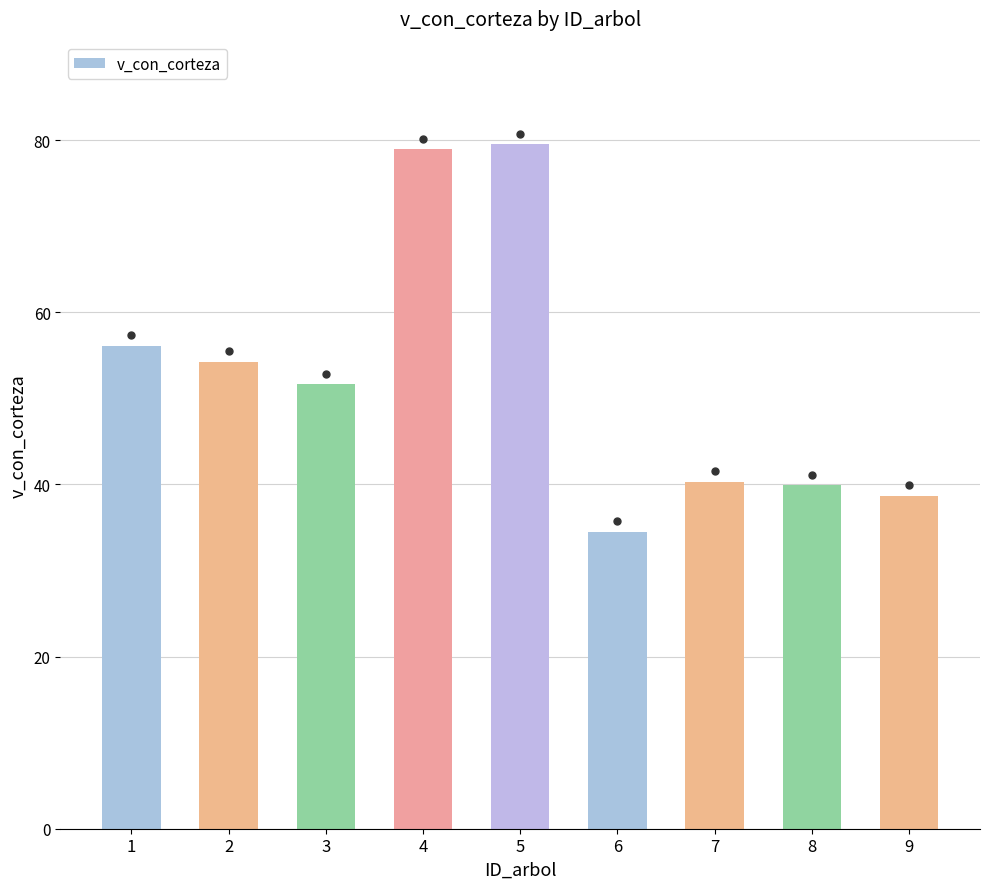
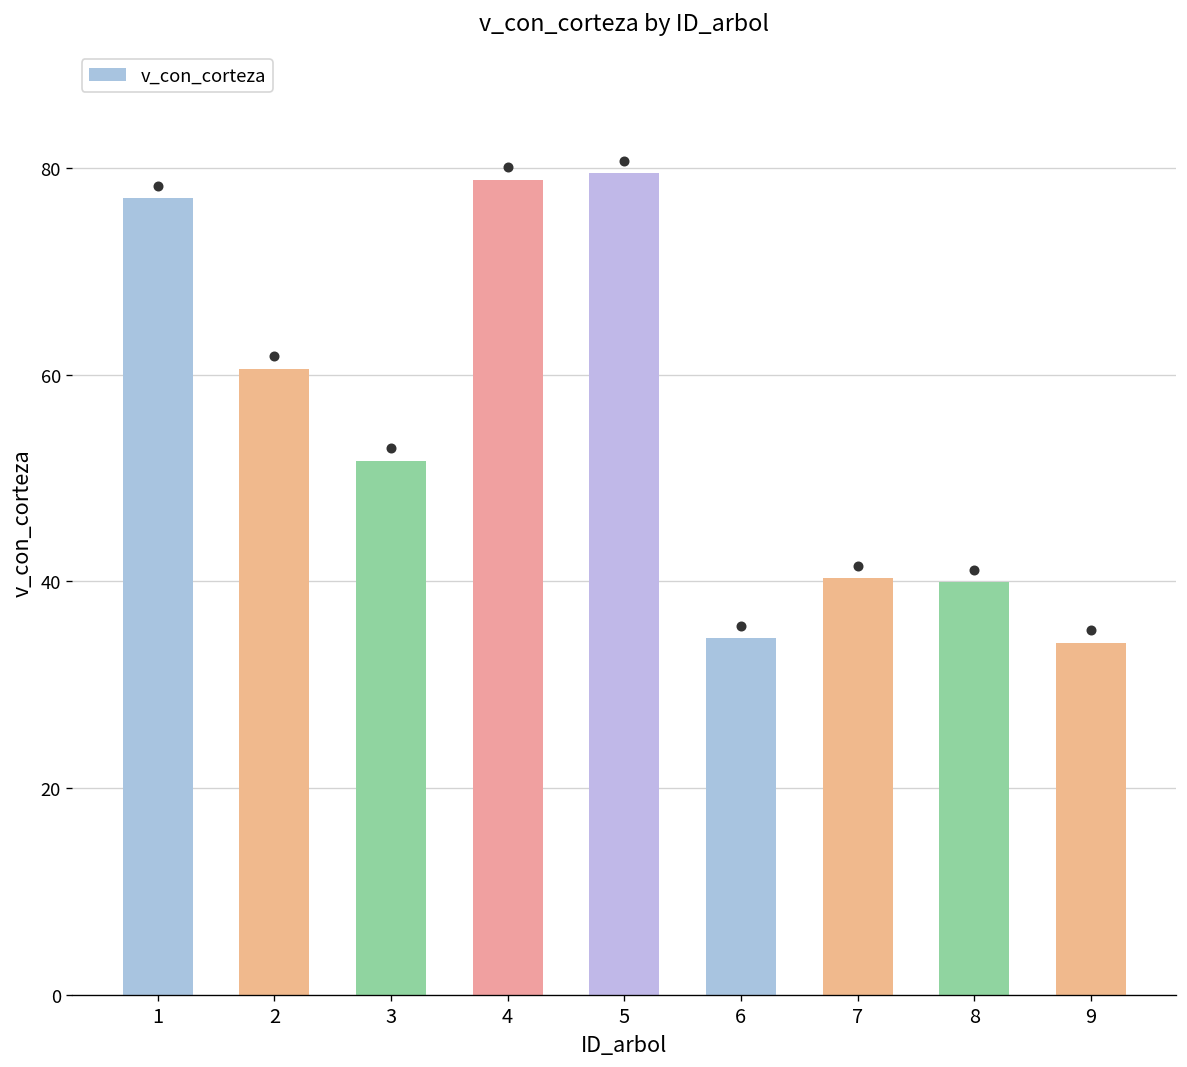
v_con_corteza, 1: 56 -> 77
v_con_corteza, 2: 54 -> 61
v_con_corteza, 9: 39 -> 34
